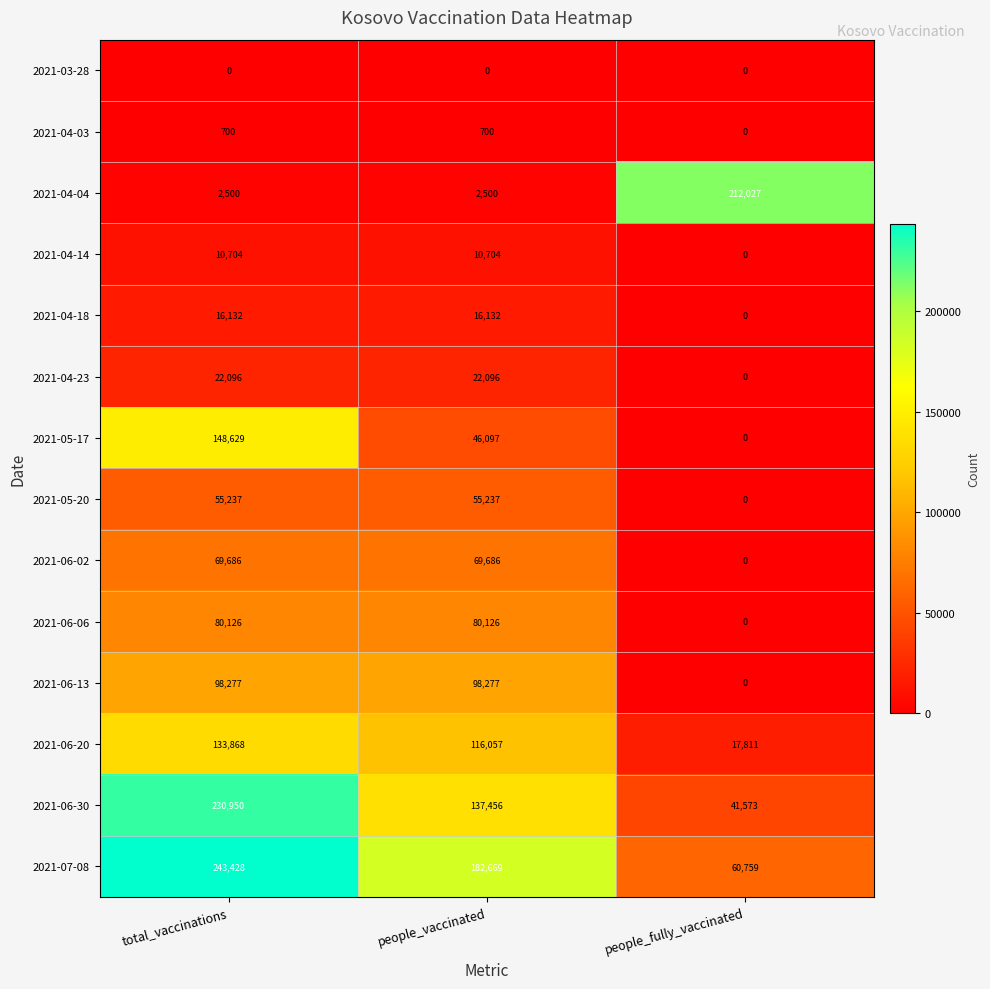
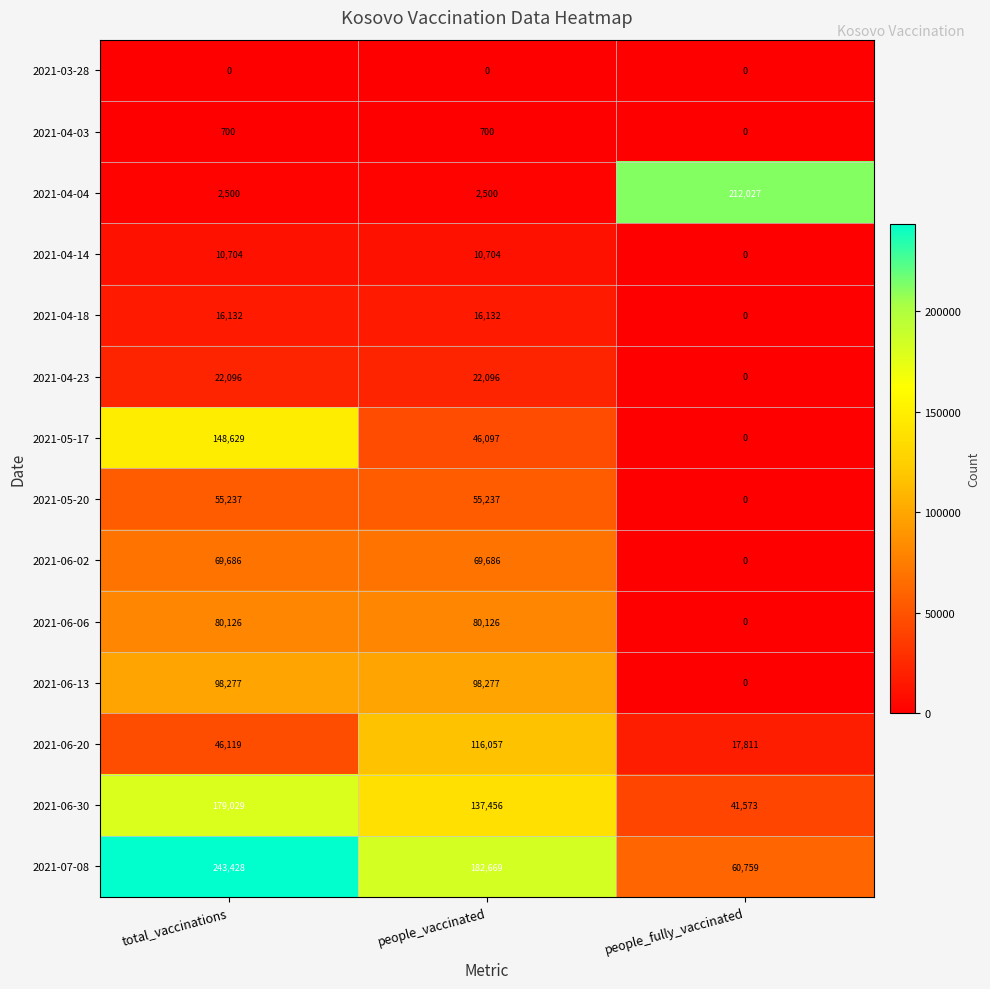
2021-06-20, total_vaccinations: 133,868 -> 46,119
2021-06-30, total_vaccinations: 230,950 -> 179,029
